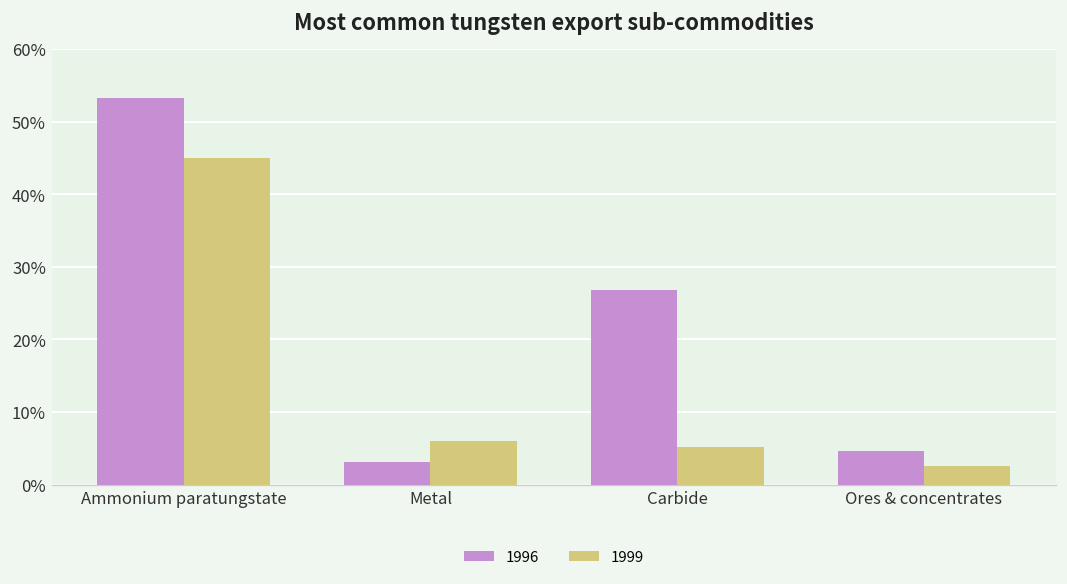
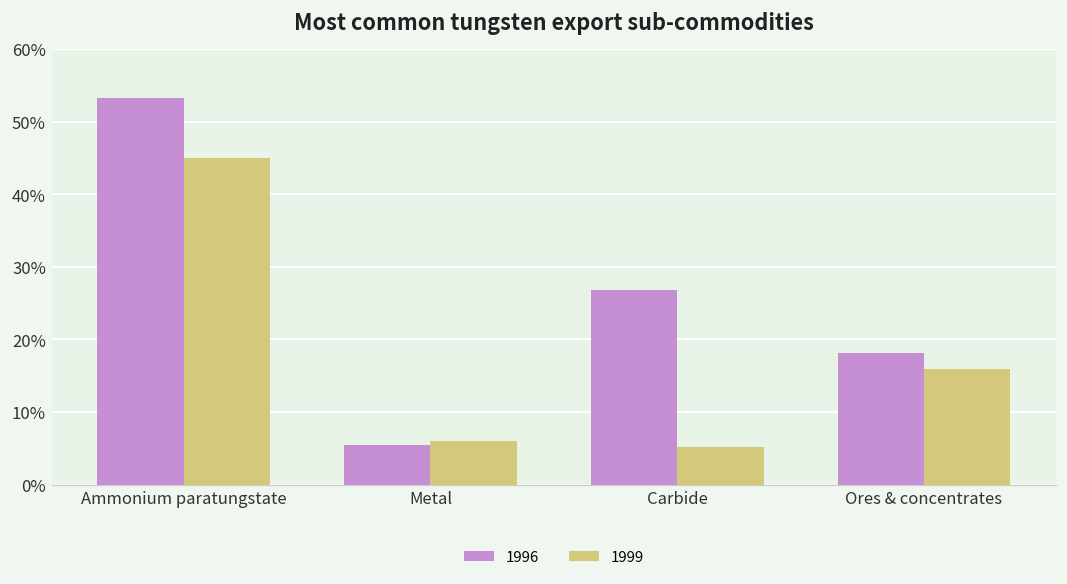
1996, Metal: 3% -> 5%
1996, Ores & concentrates: 5% -> 18%
1999, Ores & concentrates: 3% -> 16%
